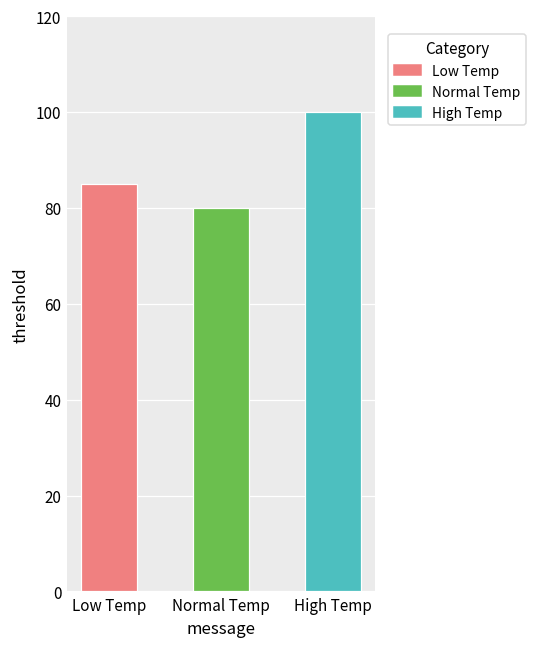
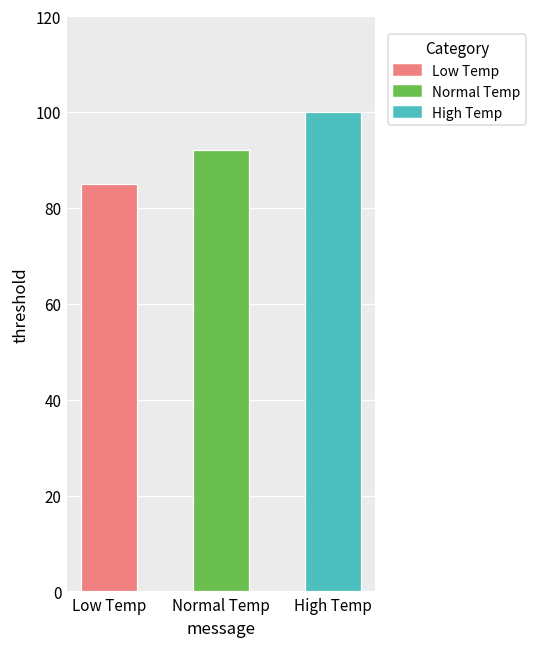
Normal Temp: 80 -> 92
